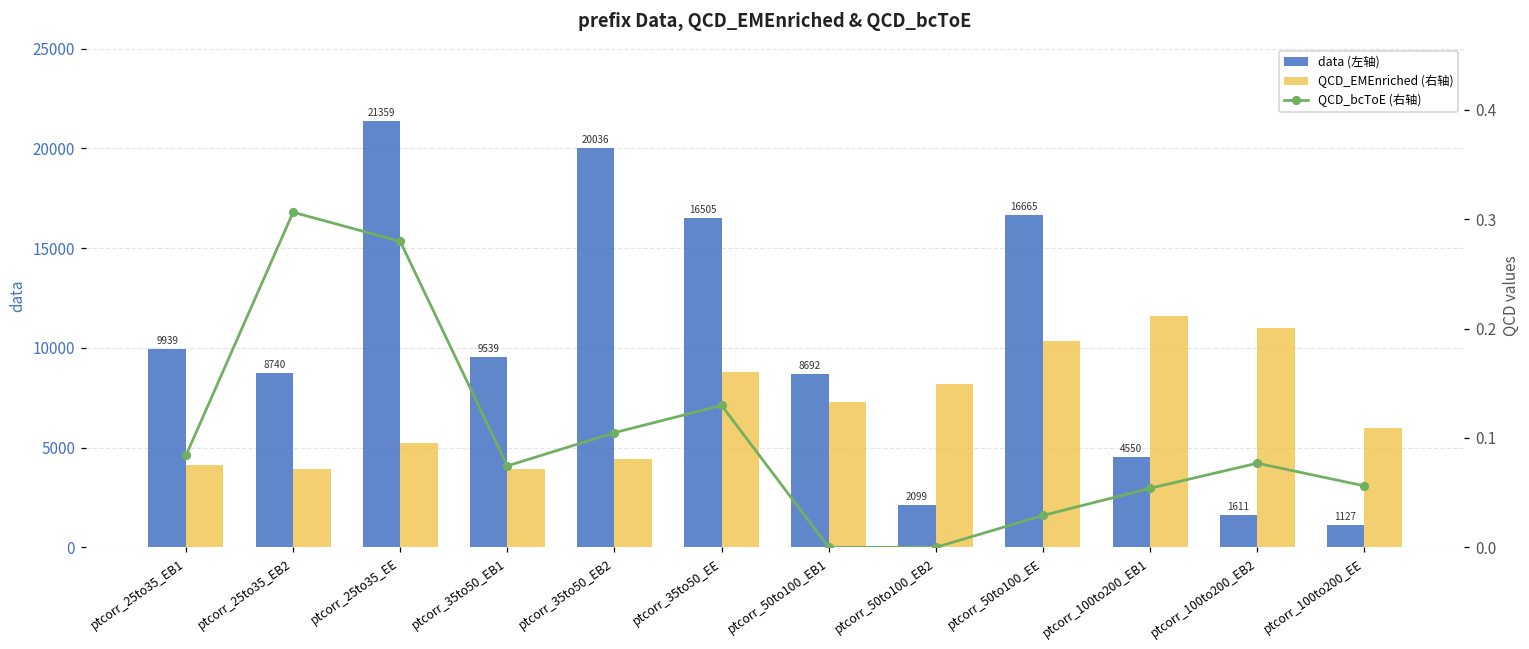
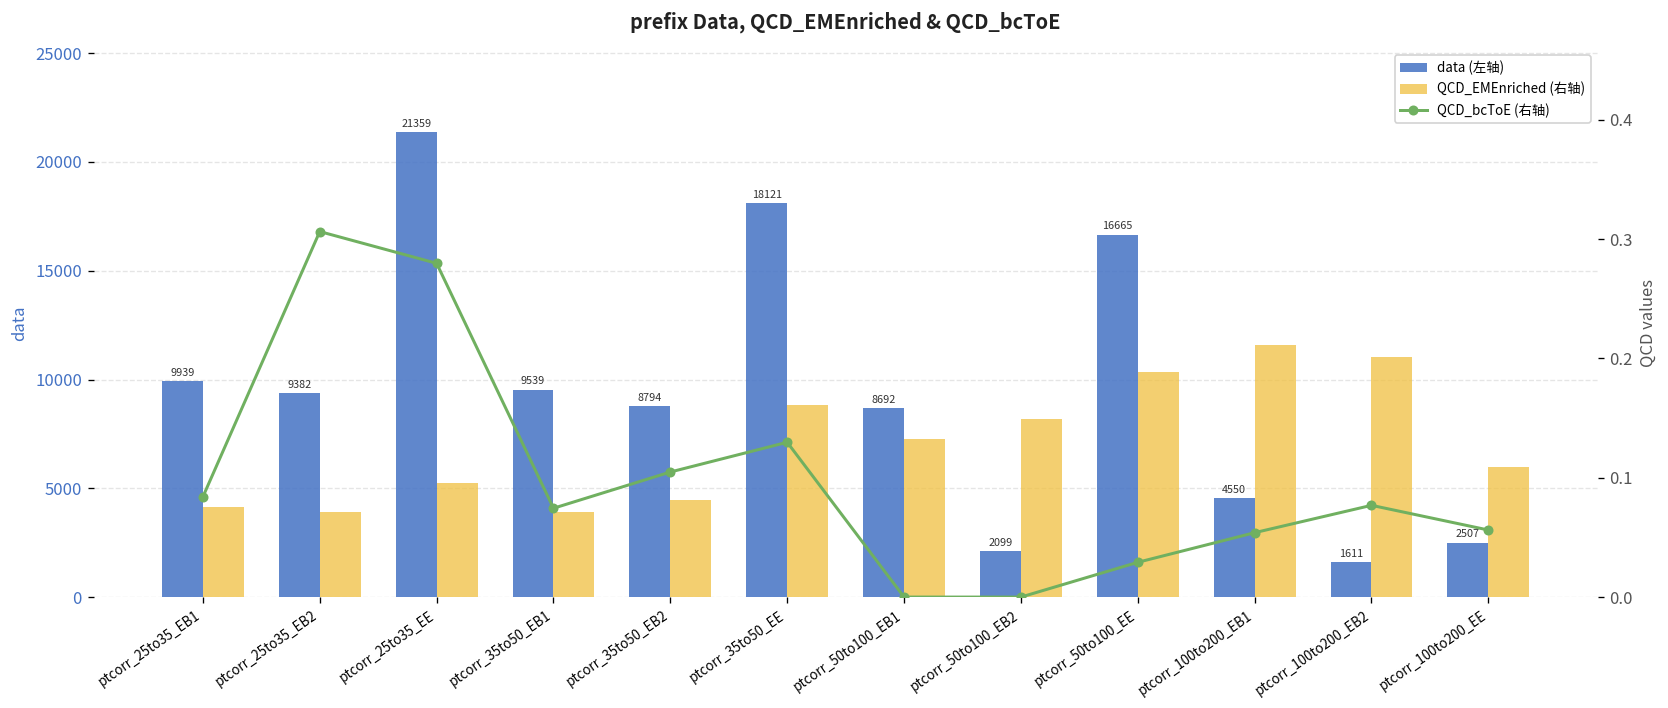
data (左轴), ptcorr_25to35_EB2: 8740 -> 9382
data (左轴), ptcorr_35to50_EB2: 20036 -> 8794
data (左轴), ptcorr_35to50_EE: 16505 -> 18121
data (左轴), ptcorr_100to200_EE: 1127 -> 2507
